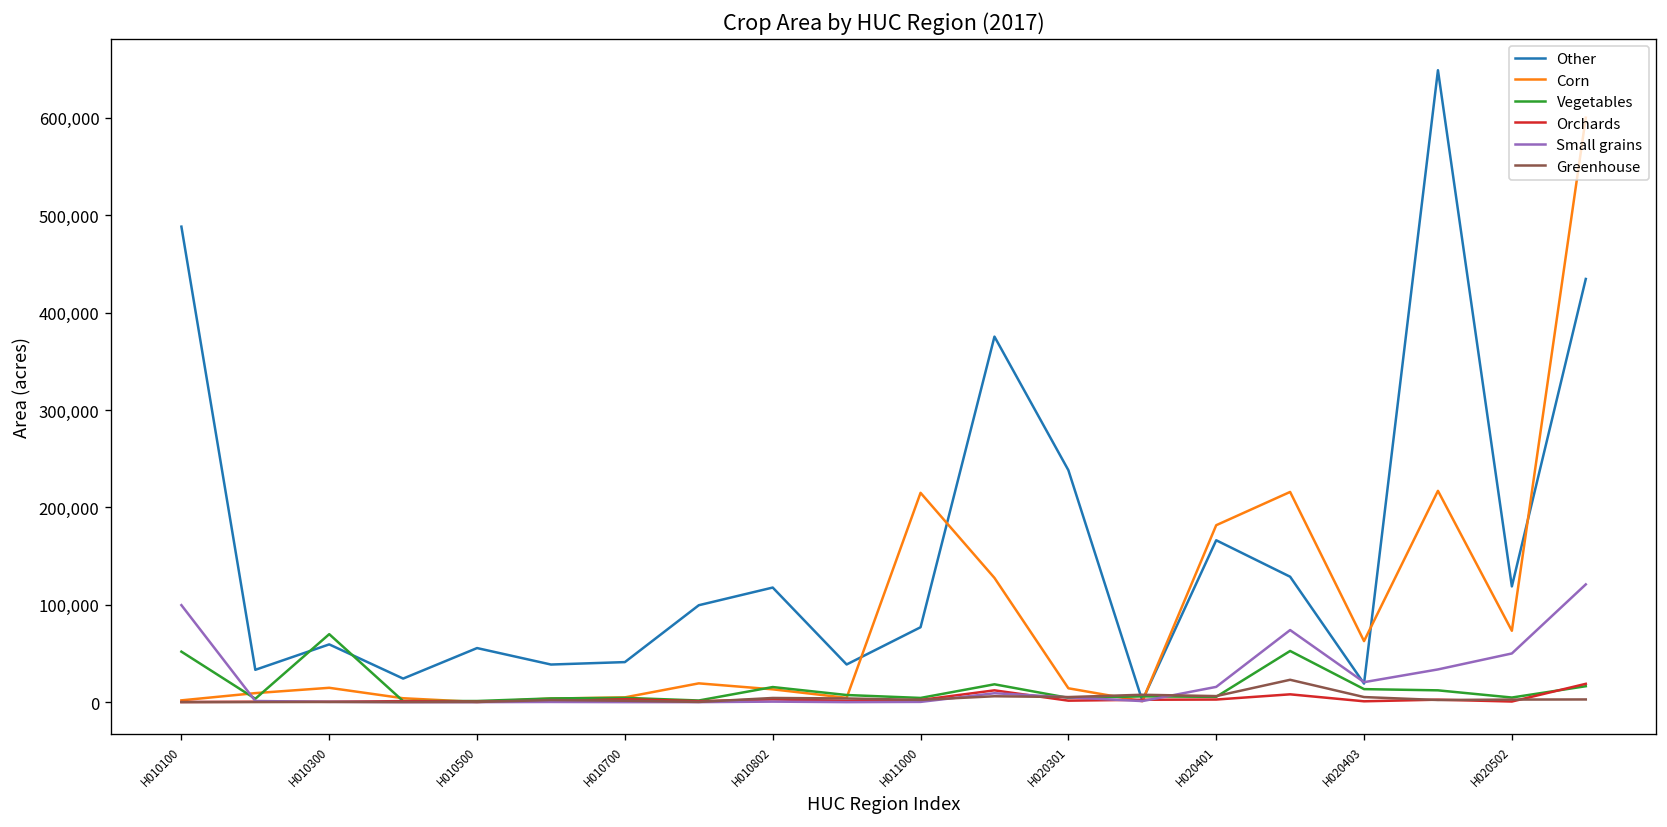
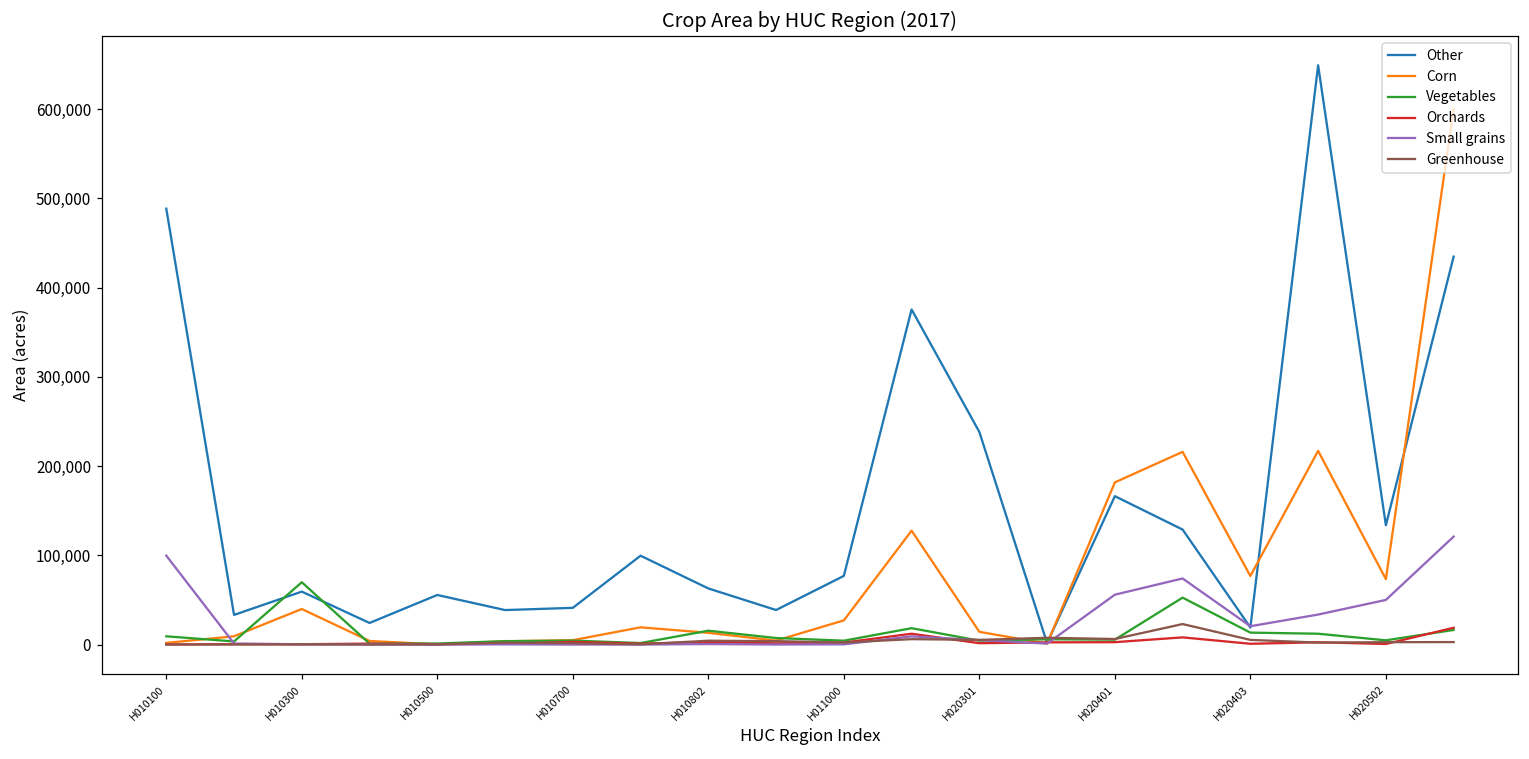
Vegetables, H010100: 50,000 -> 10,000
Corn, H010300: 10,000 -> 40,000
Other, H010802: 120,000 -> 60,000
Corn, H011000: 210,000 -> 30,000
Small grains, H020401: 20,000 -> 60,000
Corn, H020403: 60,000 -> 80,000
Other, H020502: 120,000 -> 130,000
